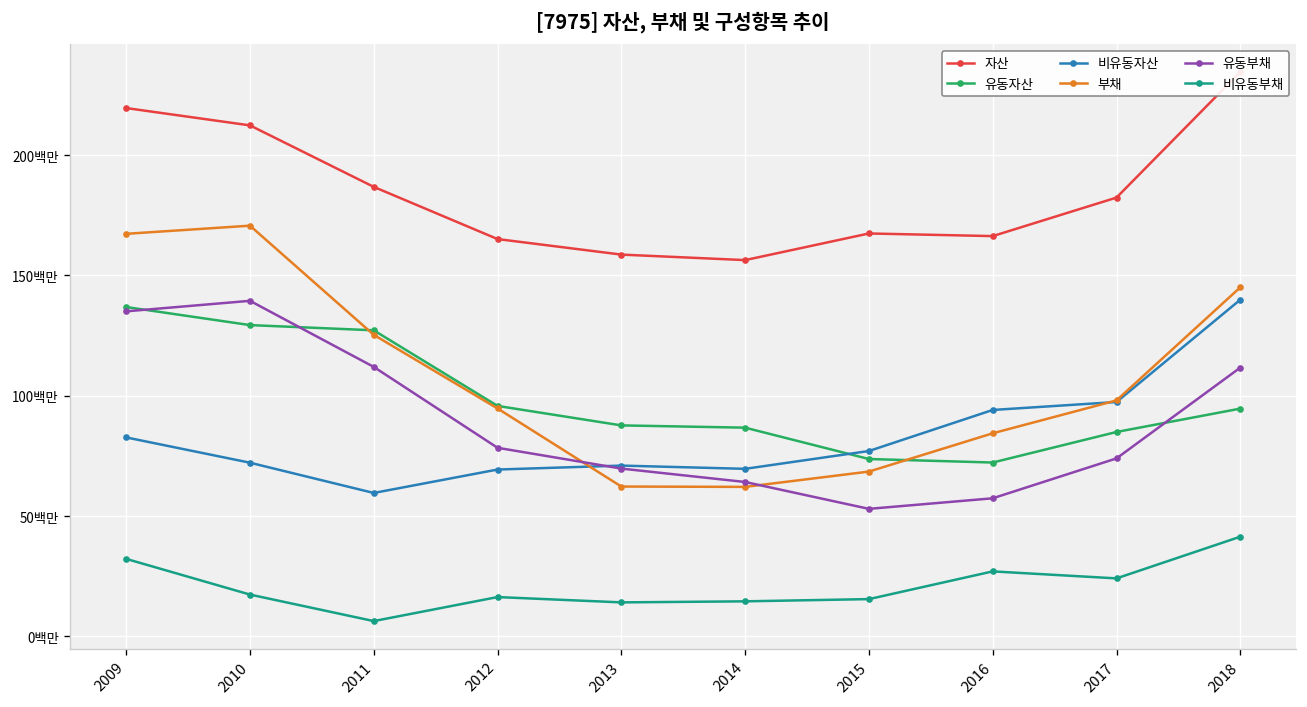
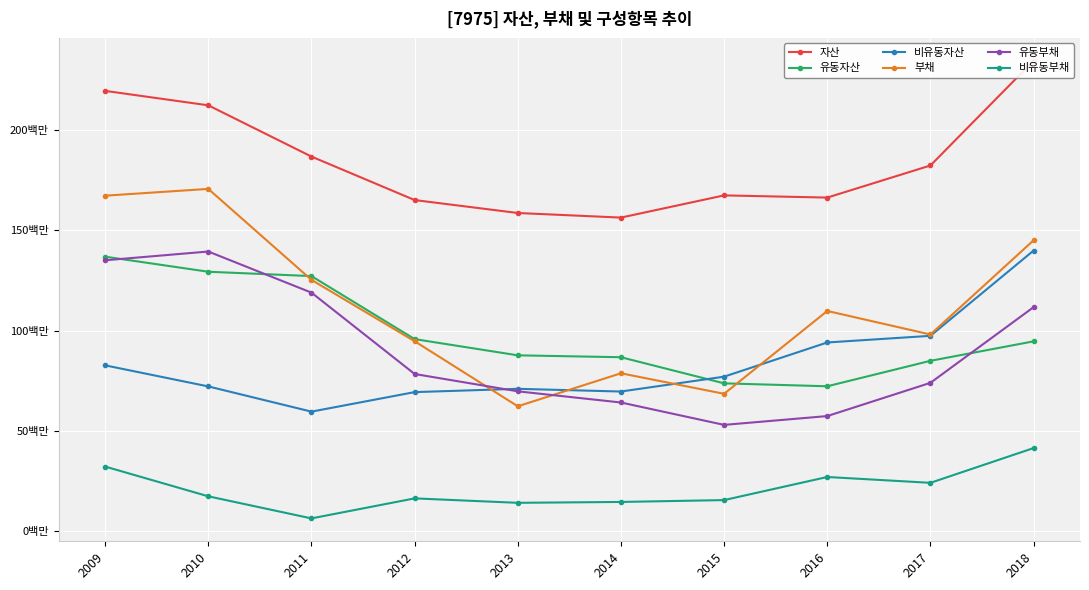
유동부채, 2011: 112백만 -> 119백만
부채, 2014: 62백만 -> 79백만
부채, 2016: 84백만 -> 110백만
